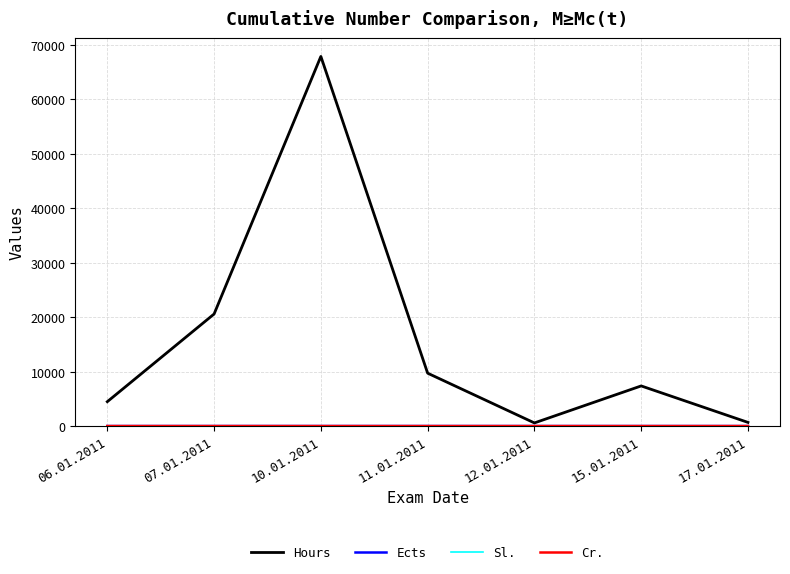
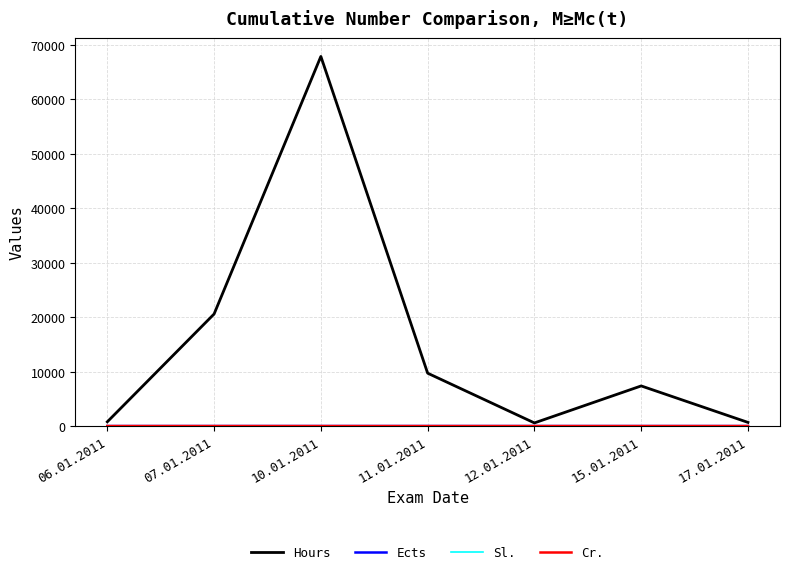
Hours, 06.01.2011: 4000 -> 1000
